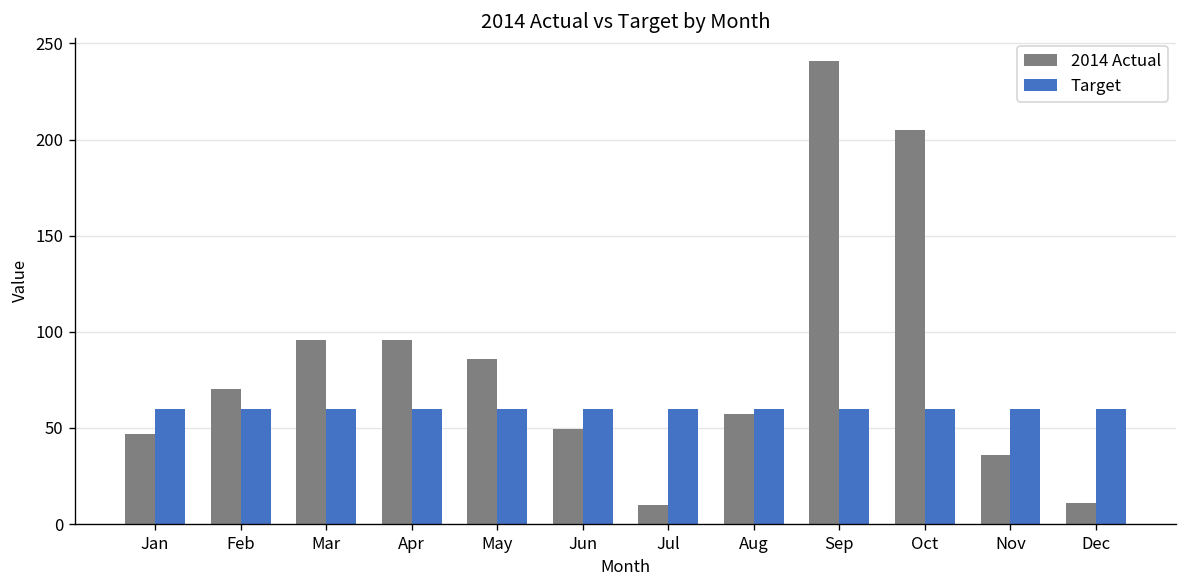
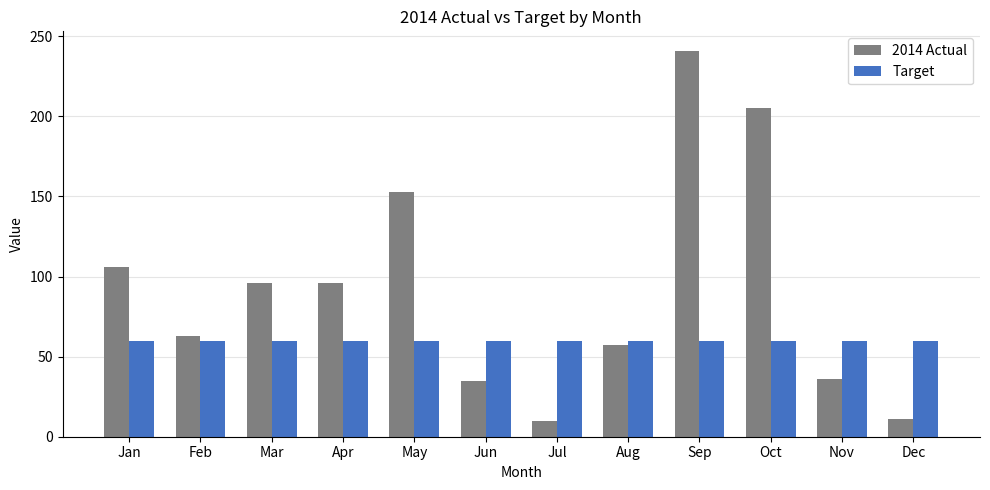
2014 Actual, Jan: 47 -> 106
2014 Actual, Feb: 70 -> 63
2014 Actual, May: 86 -> 153
2014 Actual, Jun: 49 -> 35
